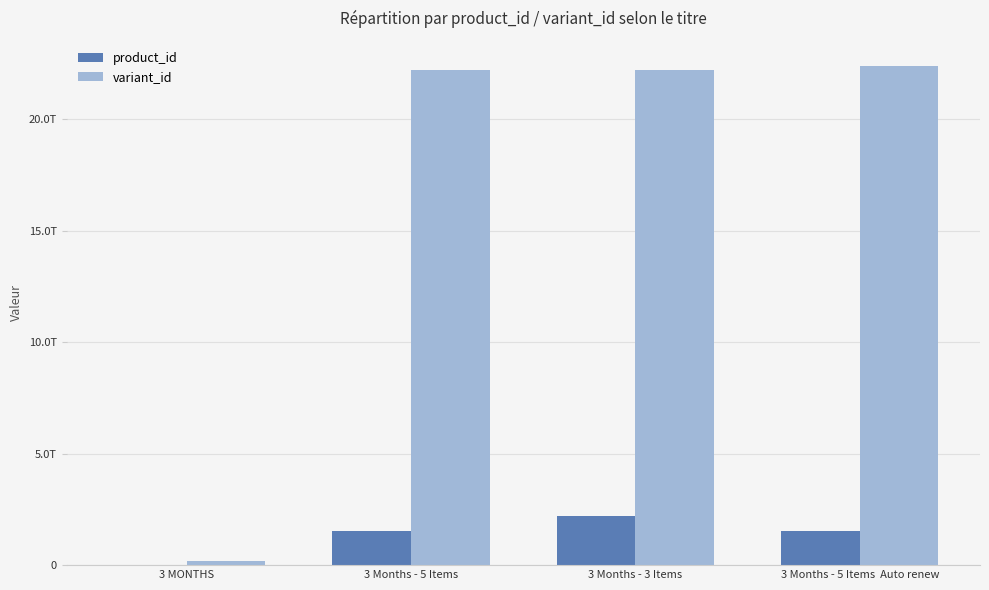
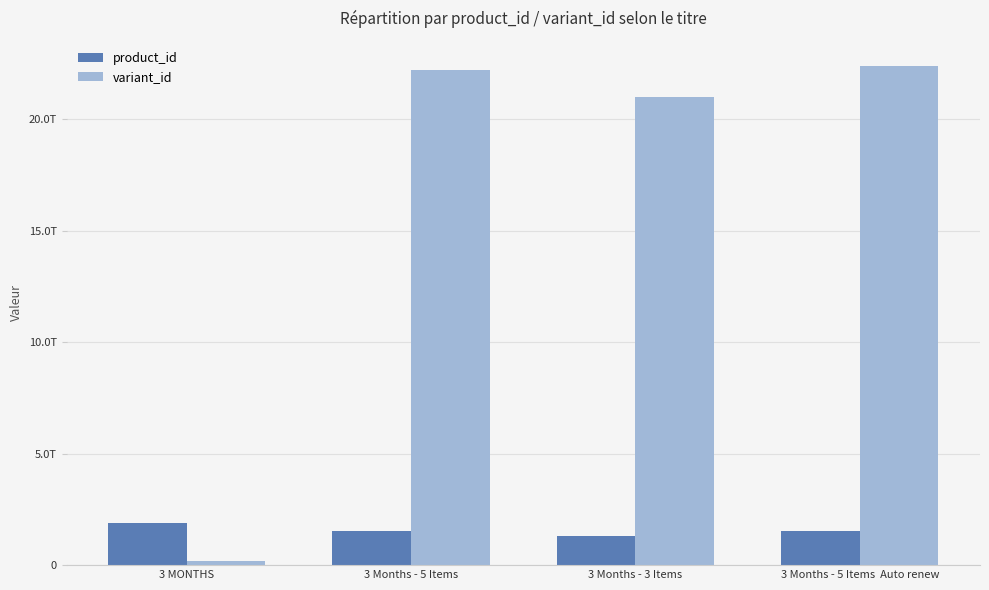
product_id, 3 MONTHS: 0.0T -> 1.9T
product_id, 3 Months - 3 Items: 2.2T -> 1.3T
variant_id, 3 Months - 3 Items: 22.2T -> 21.0T
